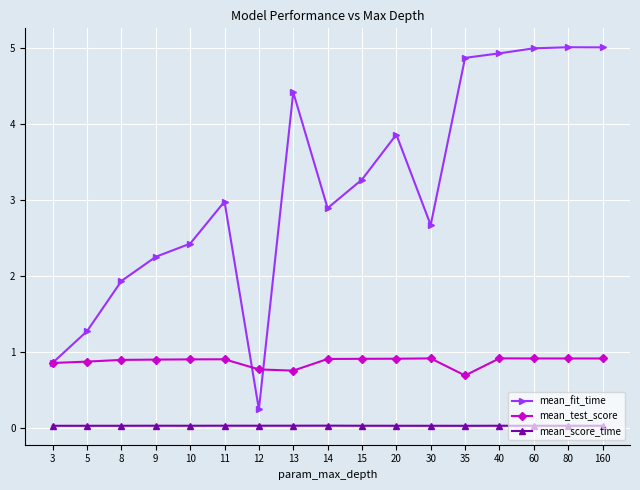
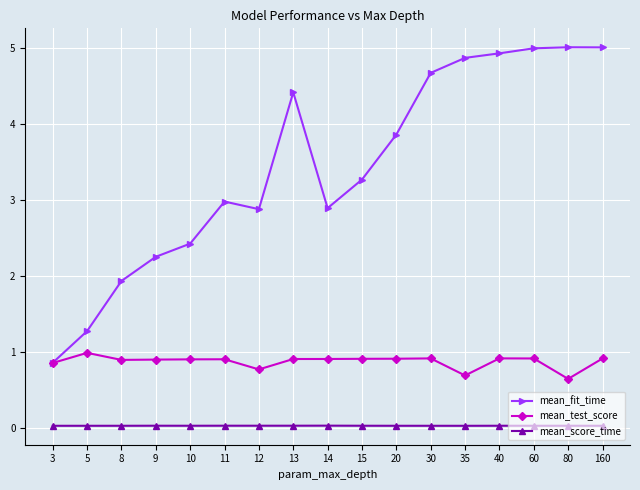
mean_test_score, 5: 0.9 -> 1.0
mean_fit_time, 12: 0.2 -> 2.9
mean_test_score, 13: 0.8 -> 0.9
mean_fit_time, 30: 2.7 -> 4.7
mean_test_score, 80: 0.9 -> 0.6
